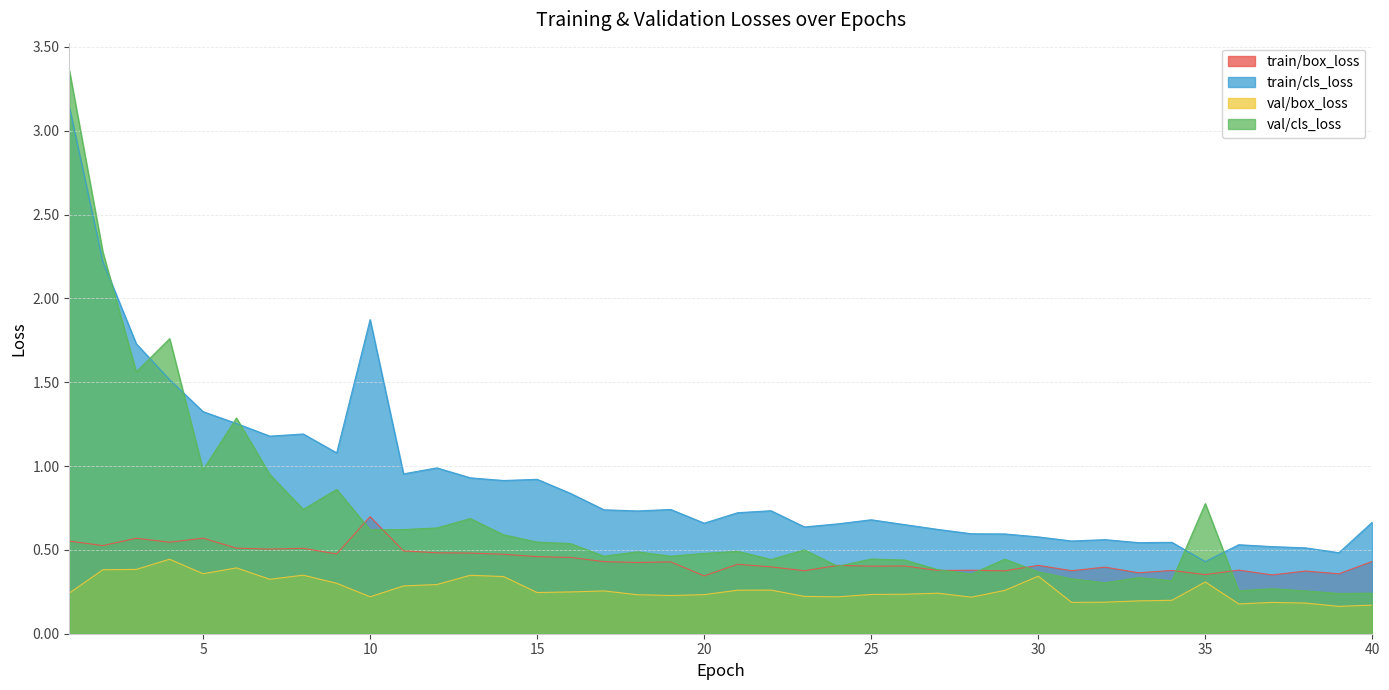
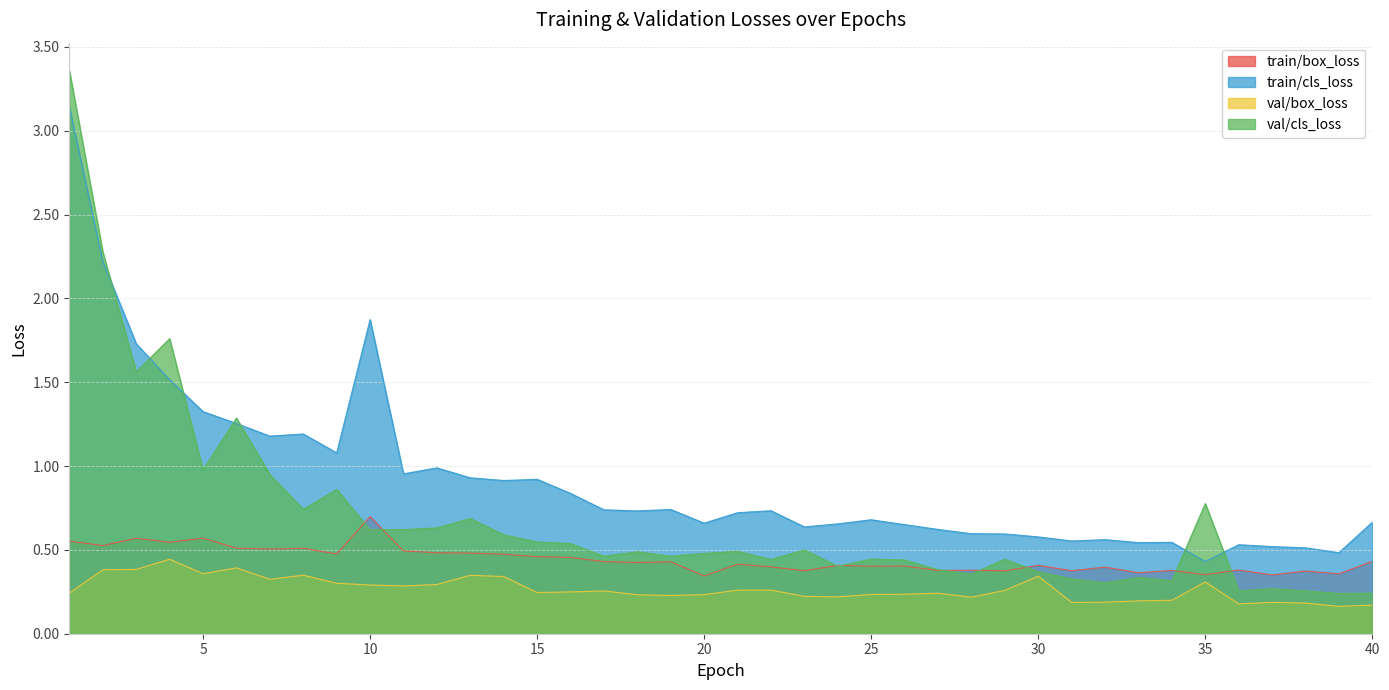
val/box_loss, 10: 0.22 -> 0.29
